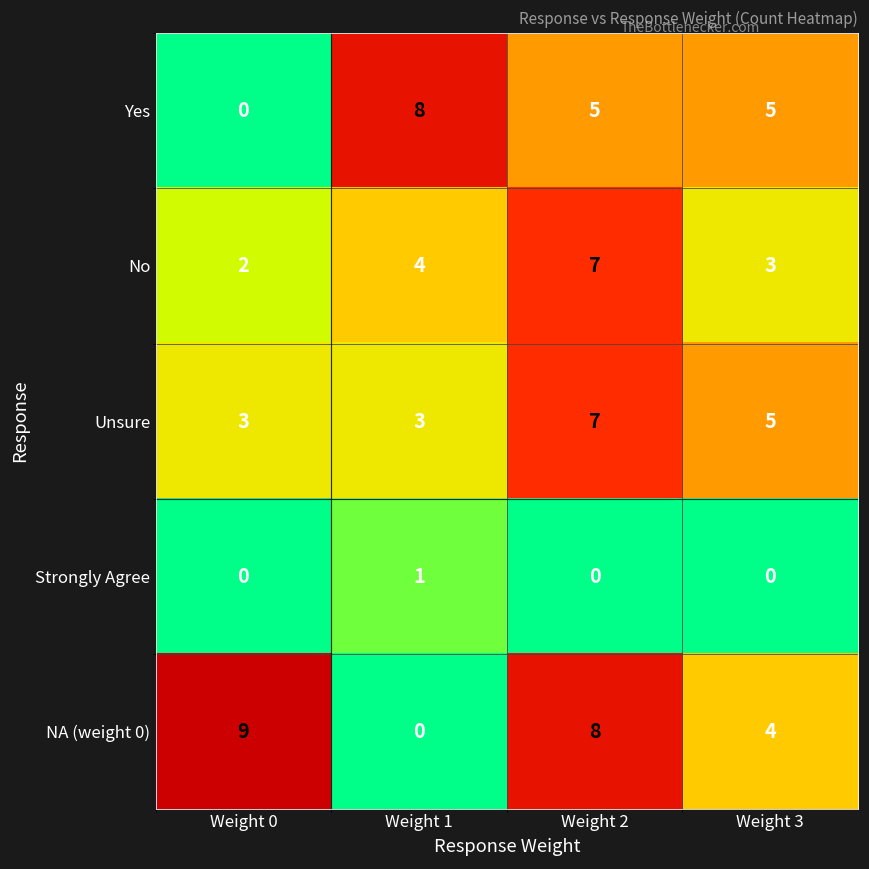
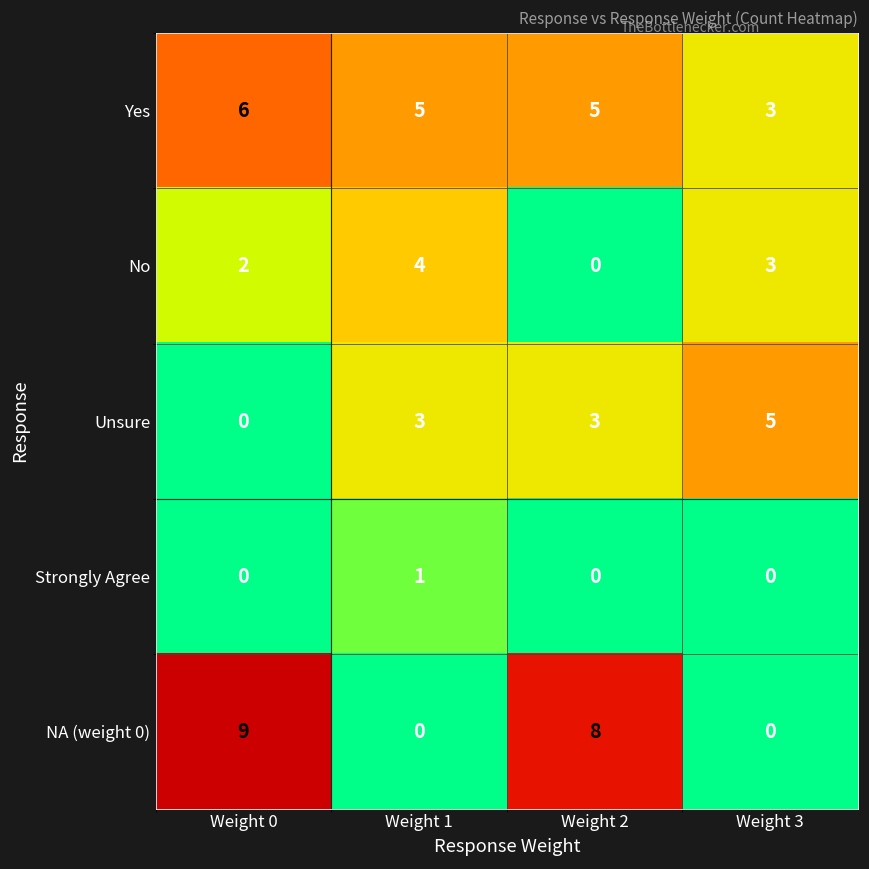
Yes, Weight 0: 0 -> 6
Yes, Weight 1: 8 -> 5
Yes, Weight 3: 5 -> 3
No, Weight 2: 7 -> 0
Unsure, Weight 0: 3 -> 0
Unsure, Weight 2: 7 -> 3
NA (weight 0), Weight 3: 4 -> 0
